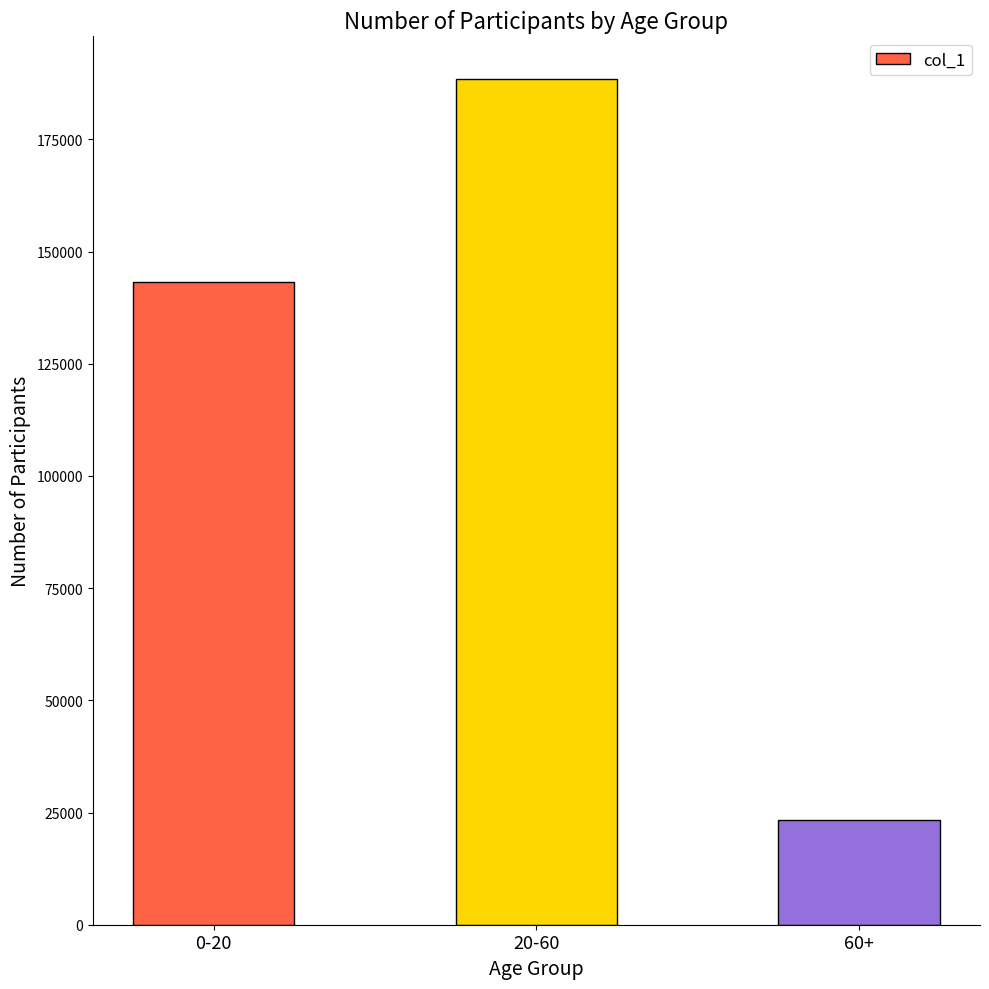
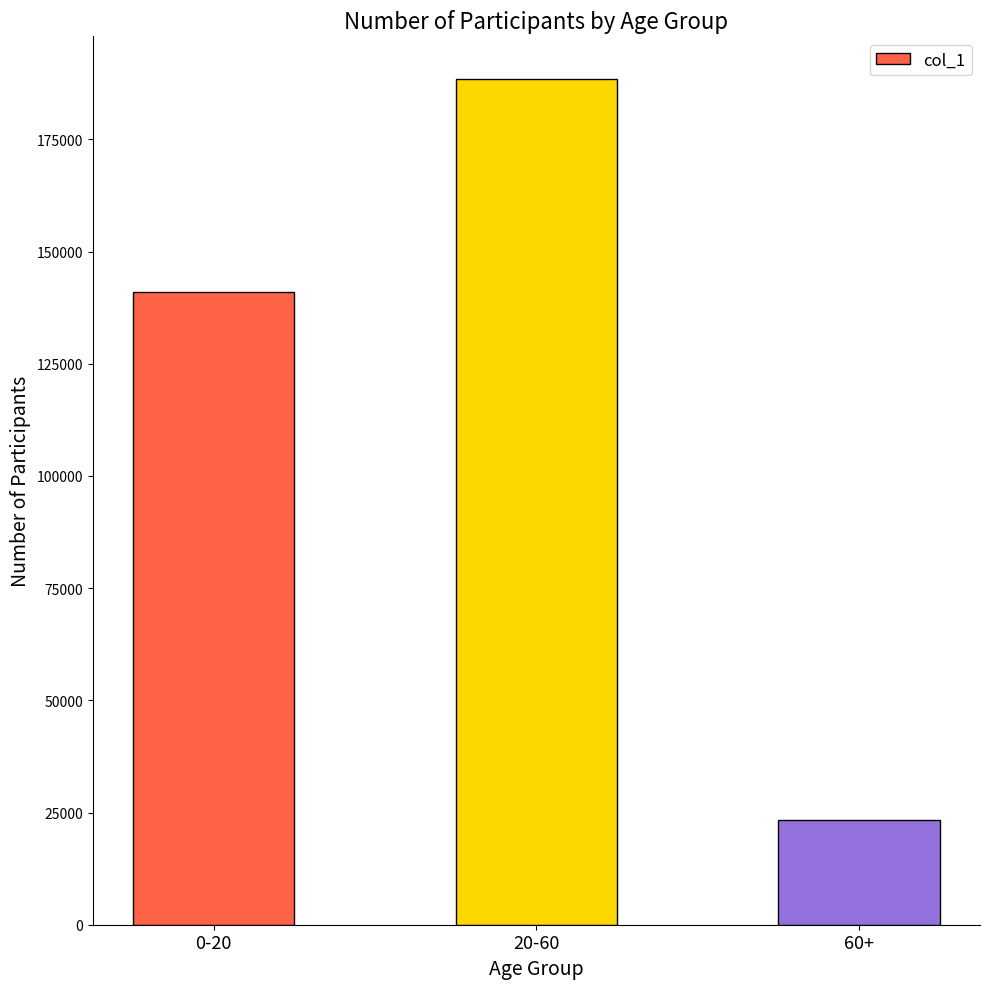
0-20: 143000 -> 141000
